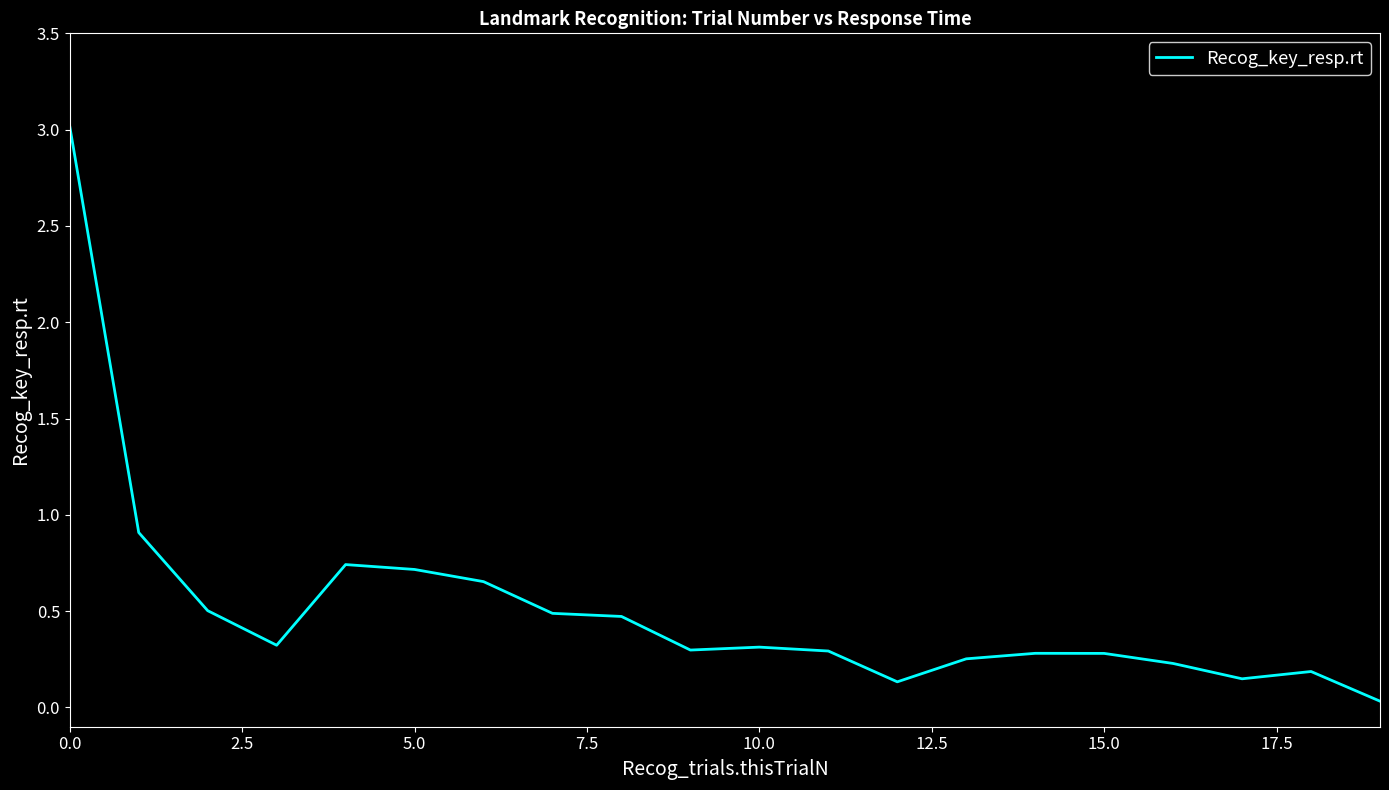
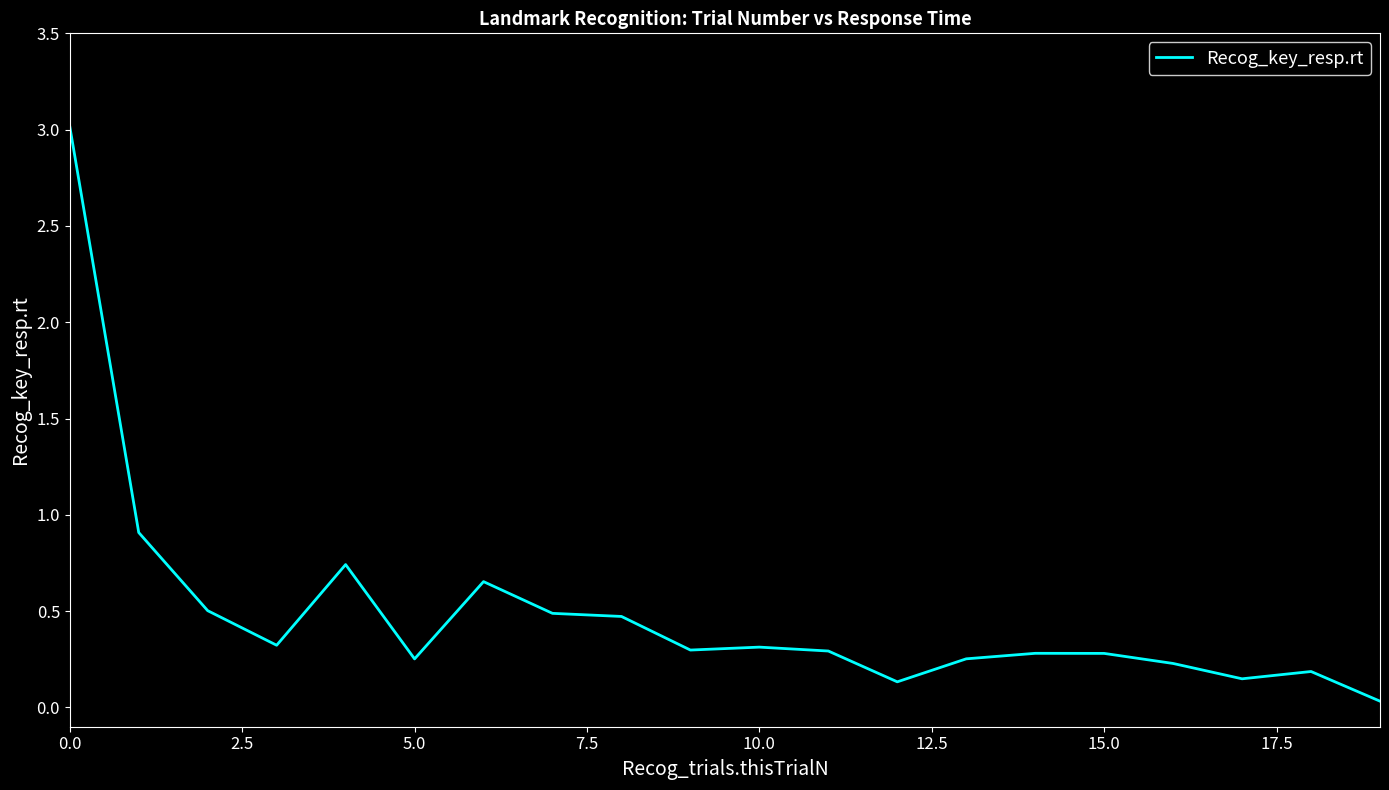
5.0: 0.72 -> 0.25
